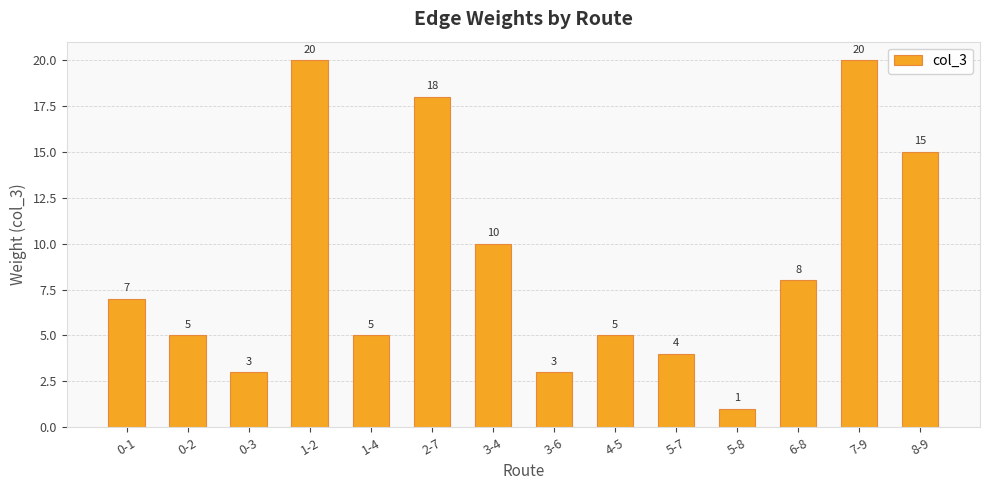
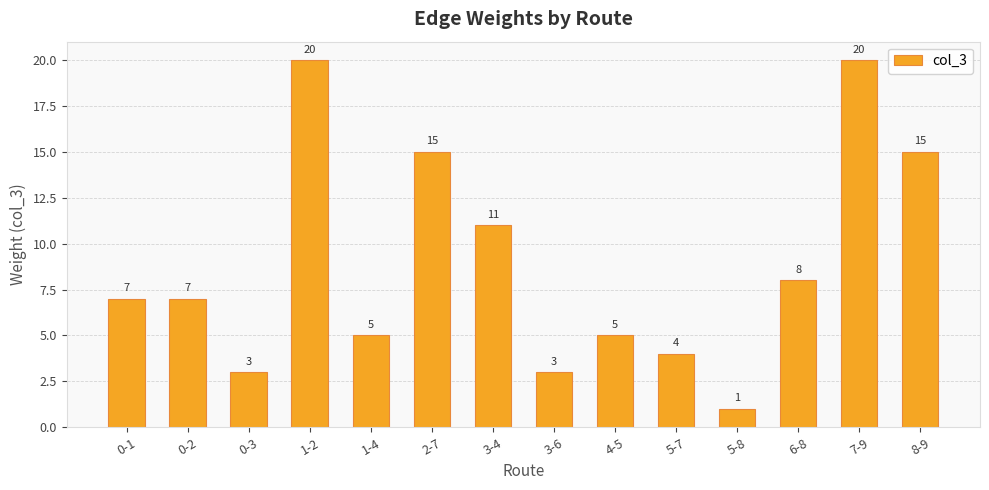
0-2: 5 -> 7
2-7: 18 -> 15
3-4: 10 -> 11
